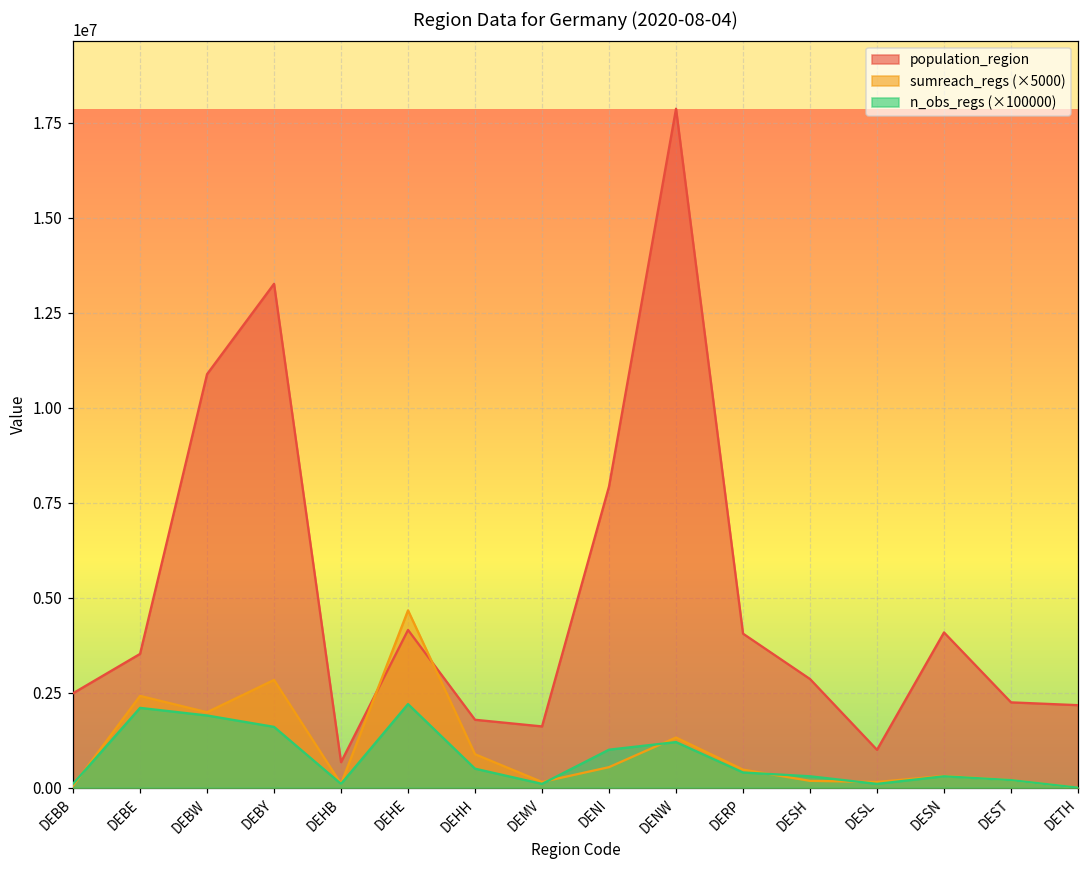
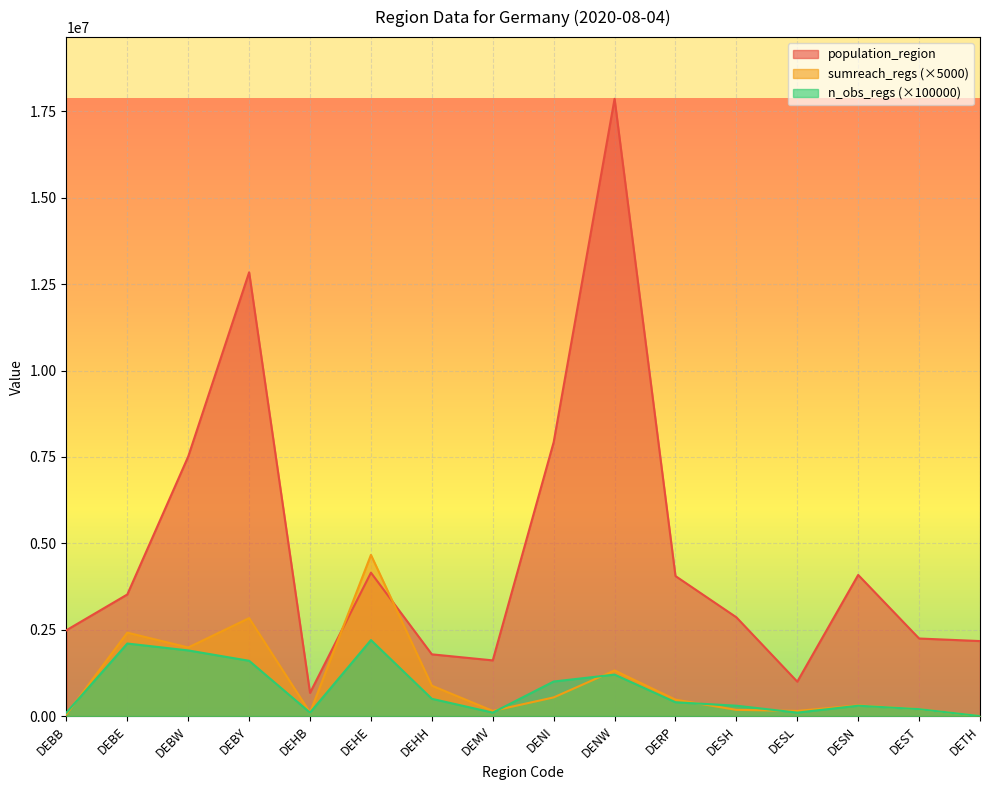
population_region, DEBW: 10900000 -> 7500000
population_region, DEBY: 13300000 -> 12800000
